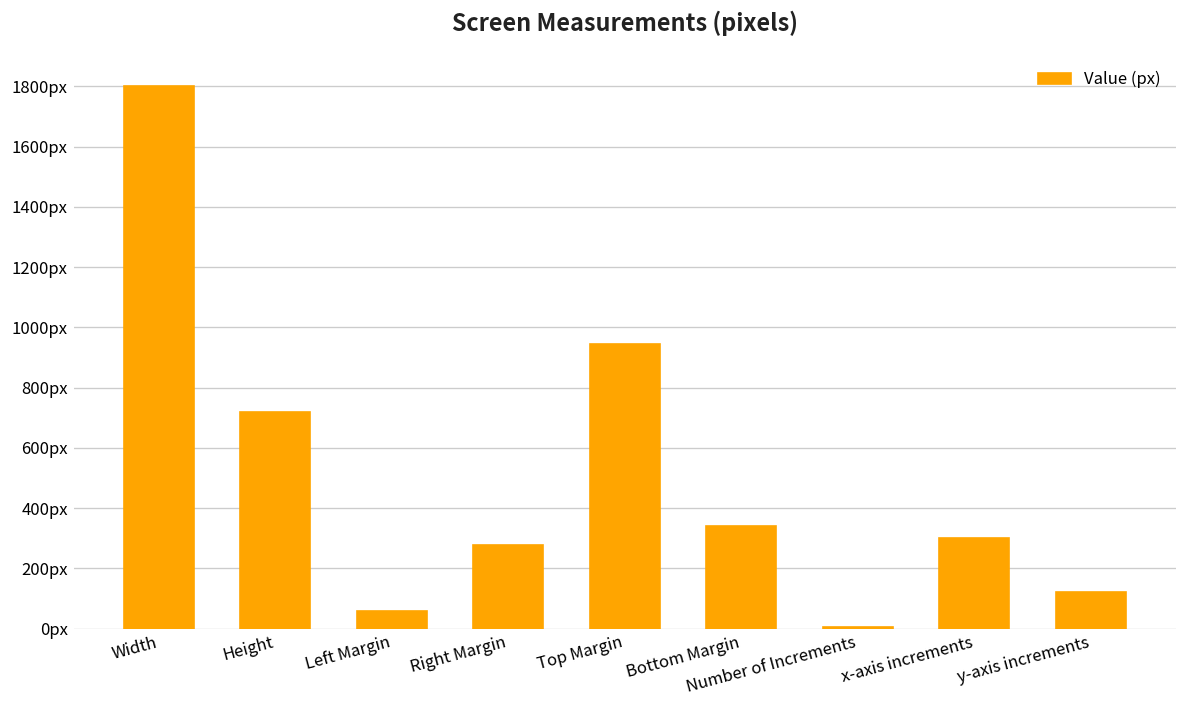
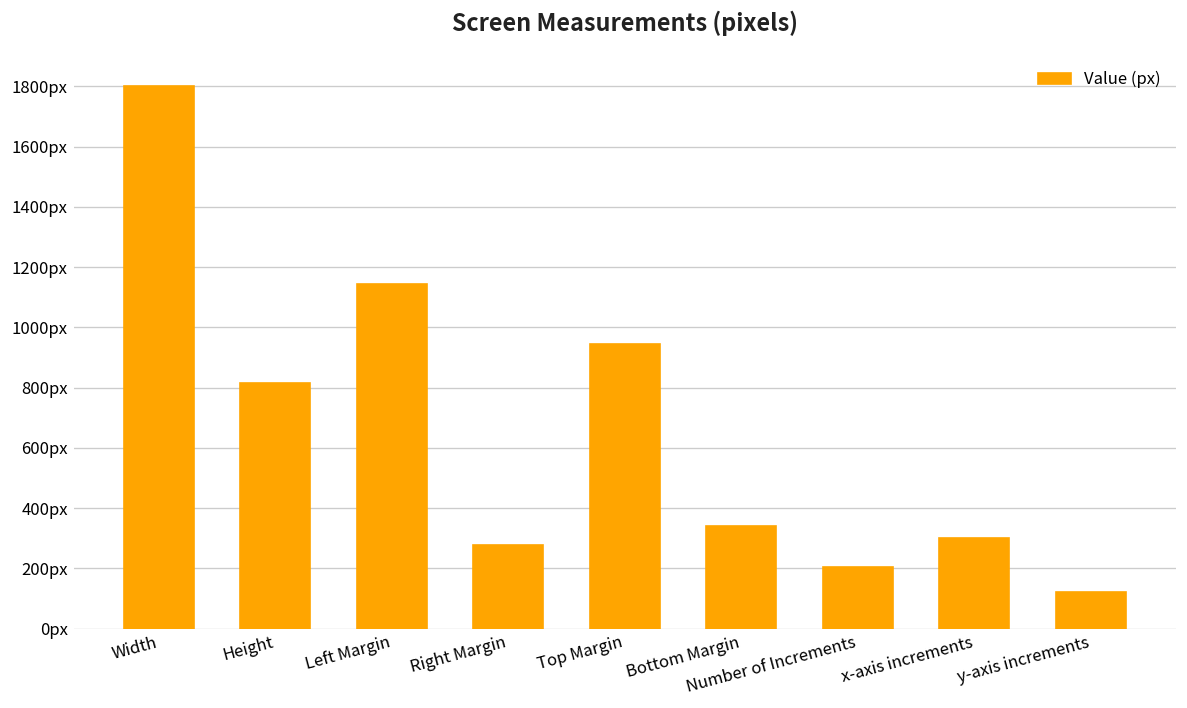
Height: 720px -> 820px
Left Margin: 60px -> 1140px
Number of Increments: 10px -> 200px
